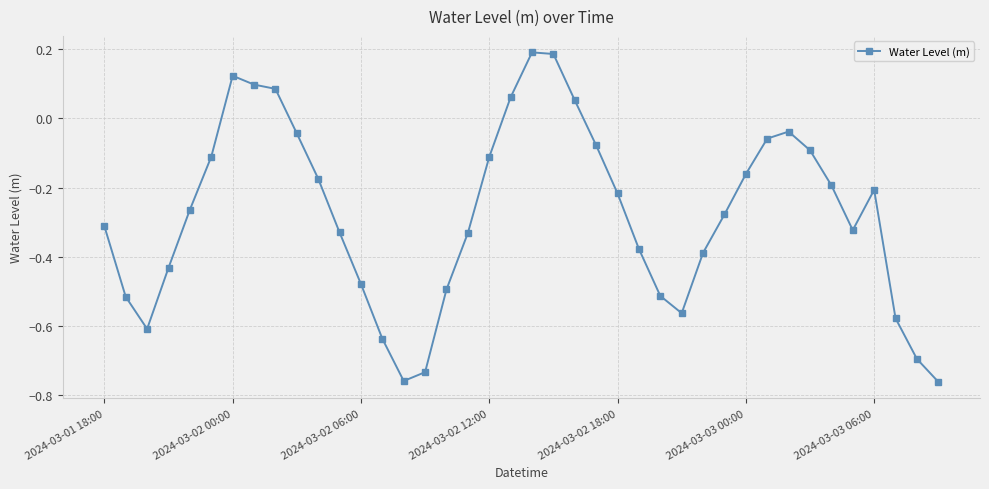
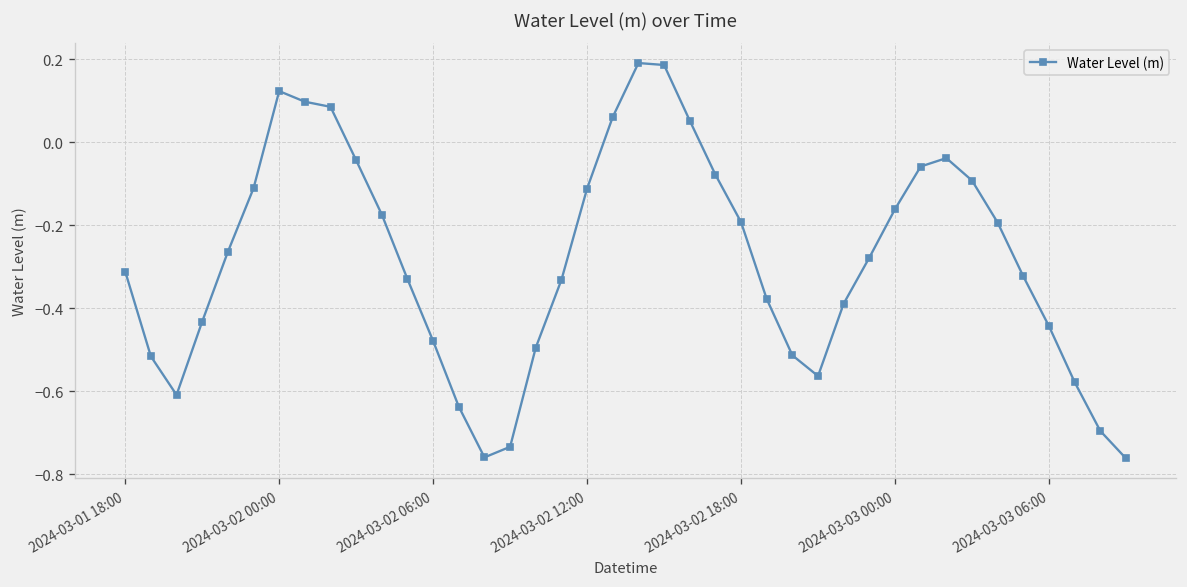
2024-03-02 18:00: -0.22 -> -0.19
2024-03-03 06:00: -0.21 -> -0.44
